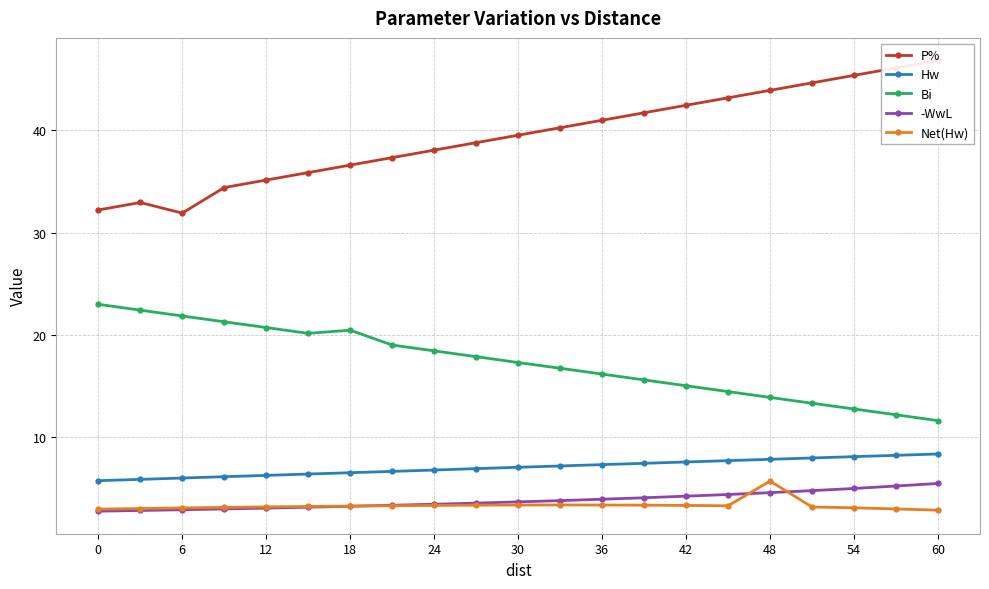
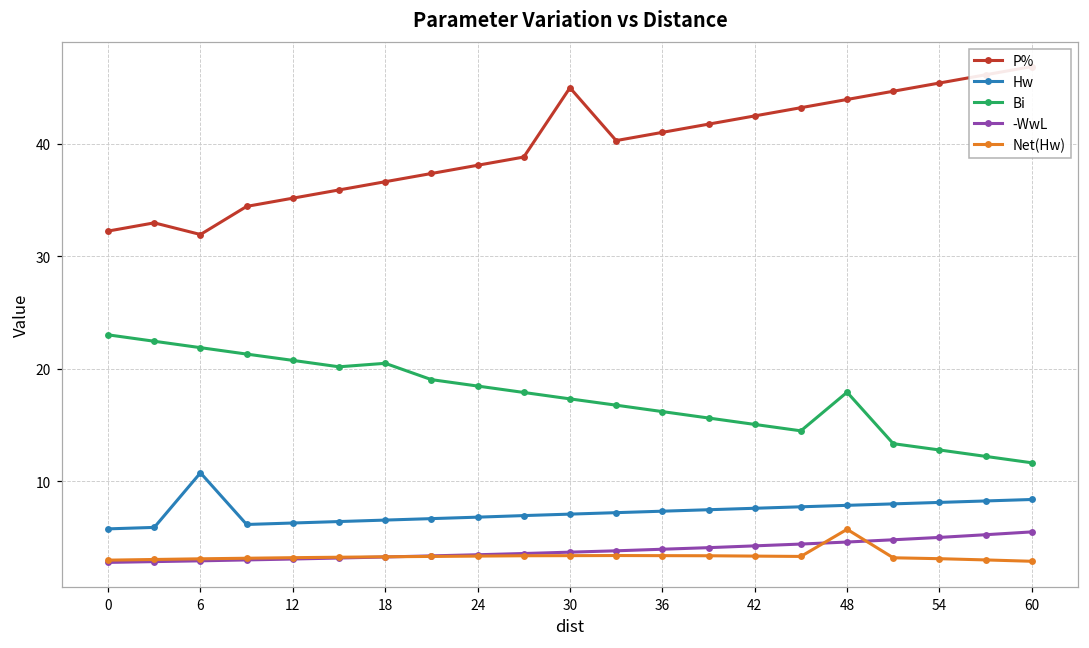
Hw, 6: 6.0 -> 10.7
P%, 30: 39.5 -> 45.0
Bi, 48: 13.9 -> 17.9
